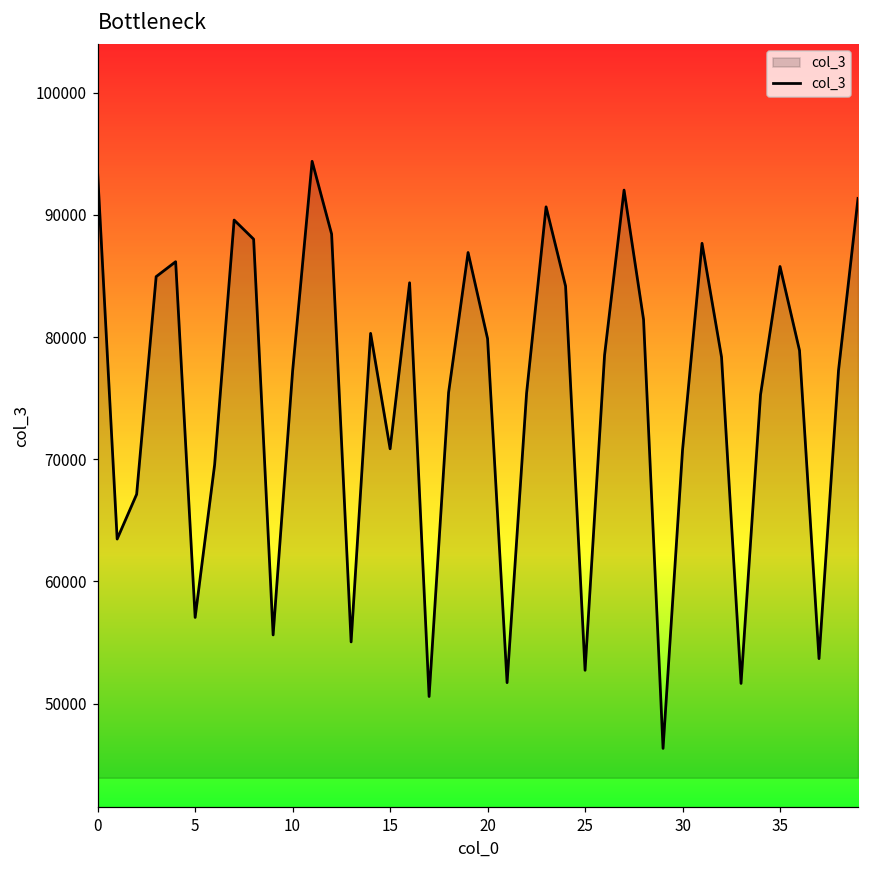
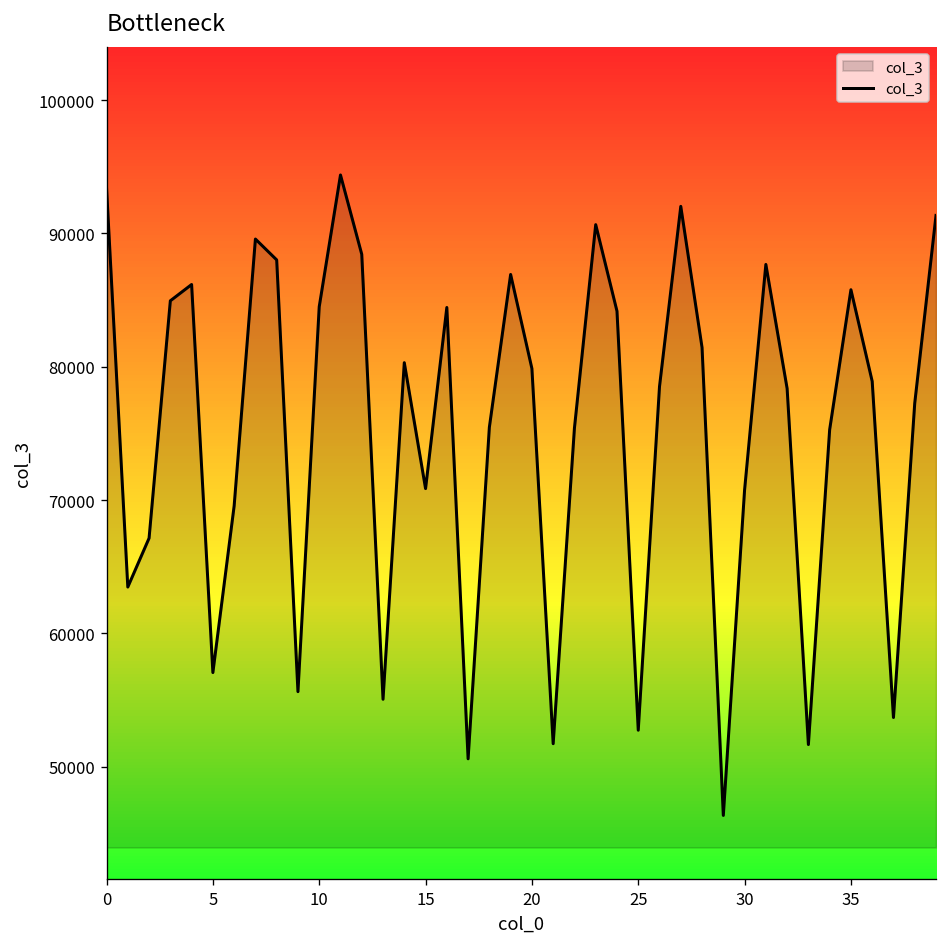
10: 77200 -> 84500
